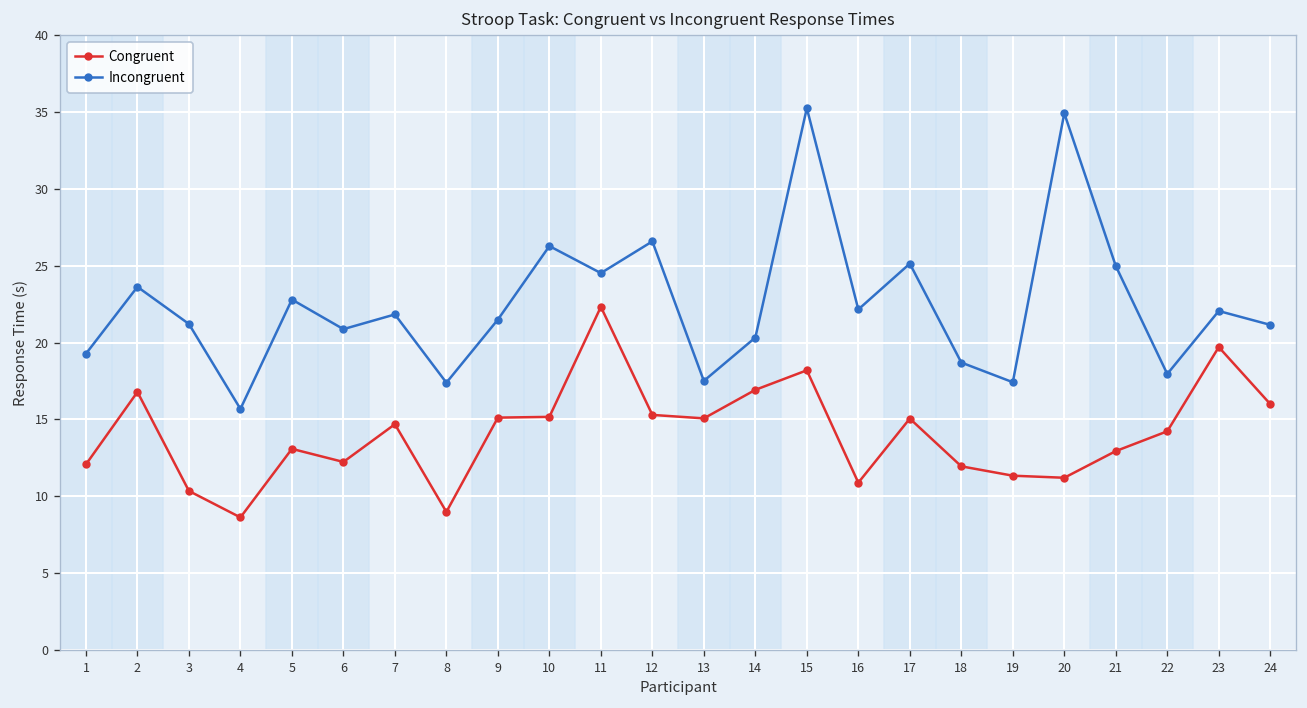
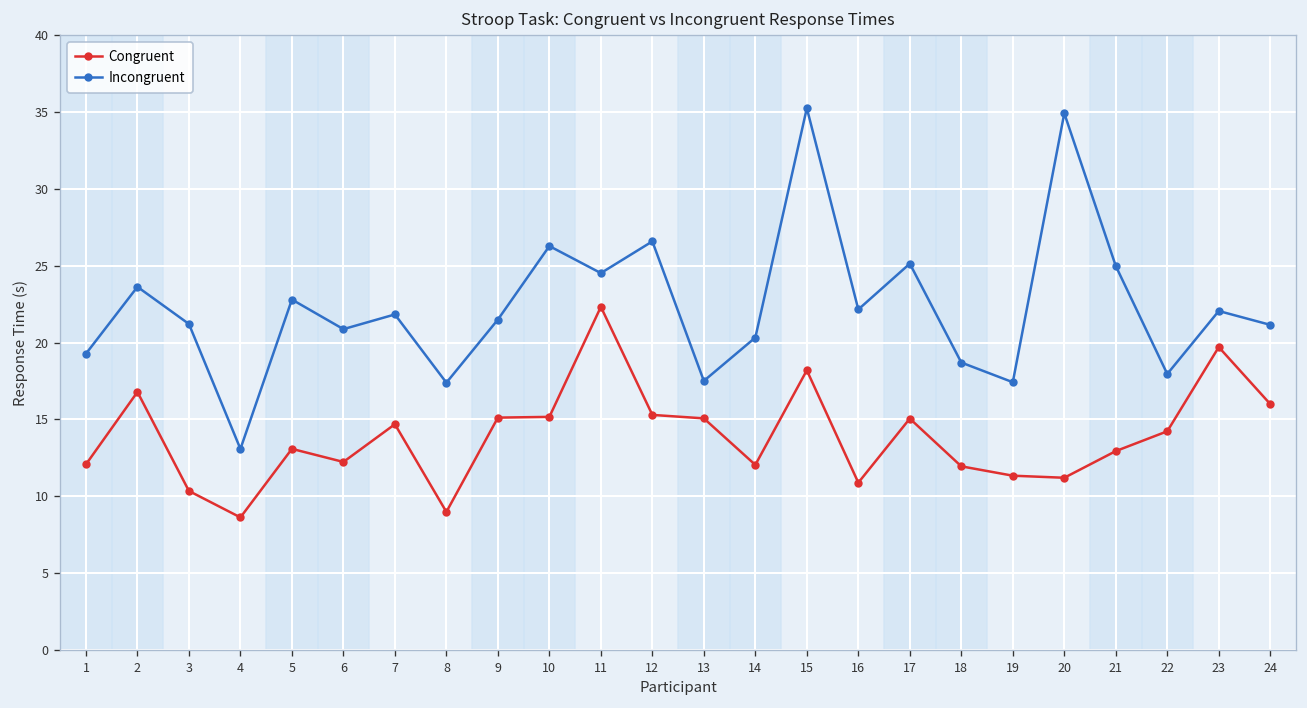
Incongruent, 4: 15.7 -> 13.1
Congruent, 14: 16.9 -> 12.0
